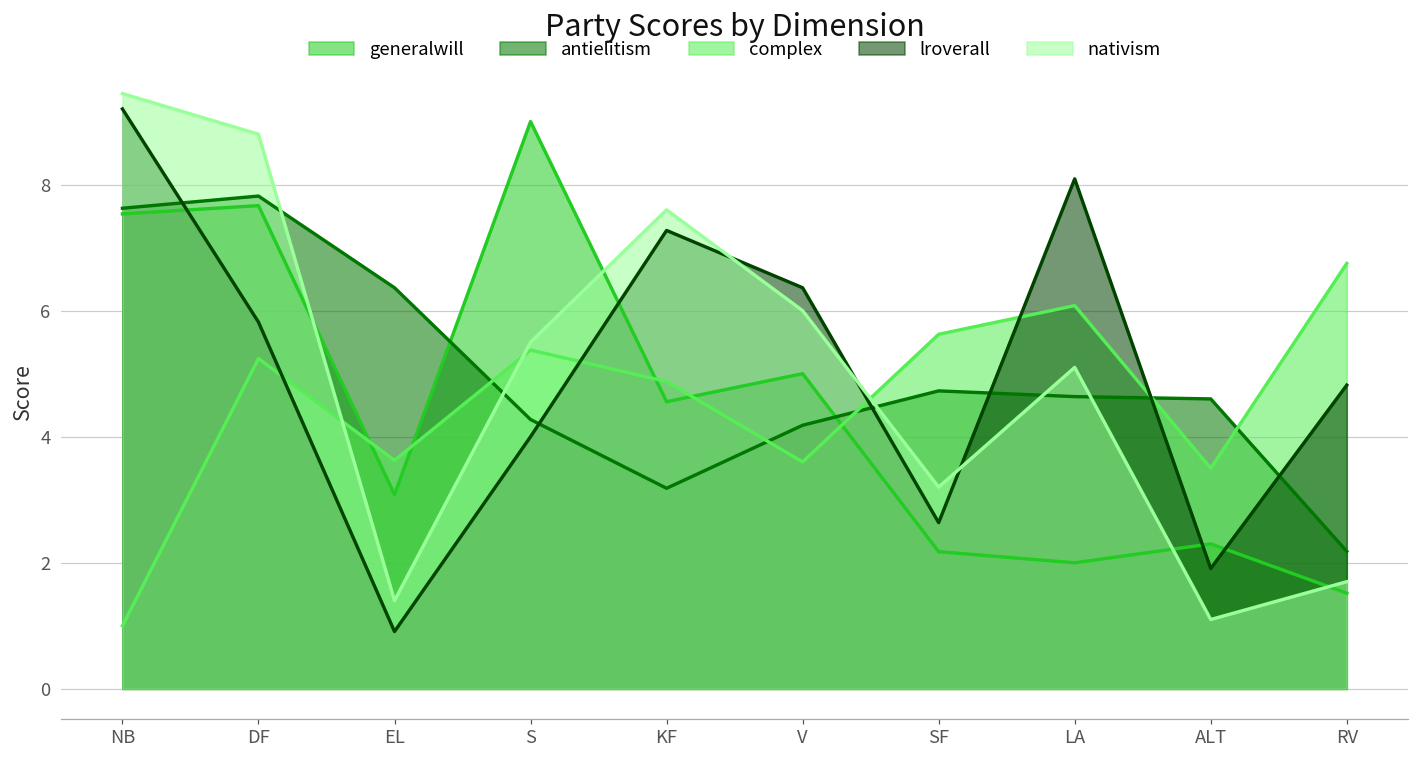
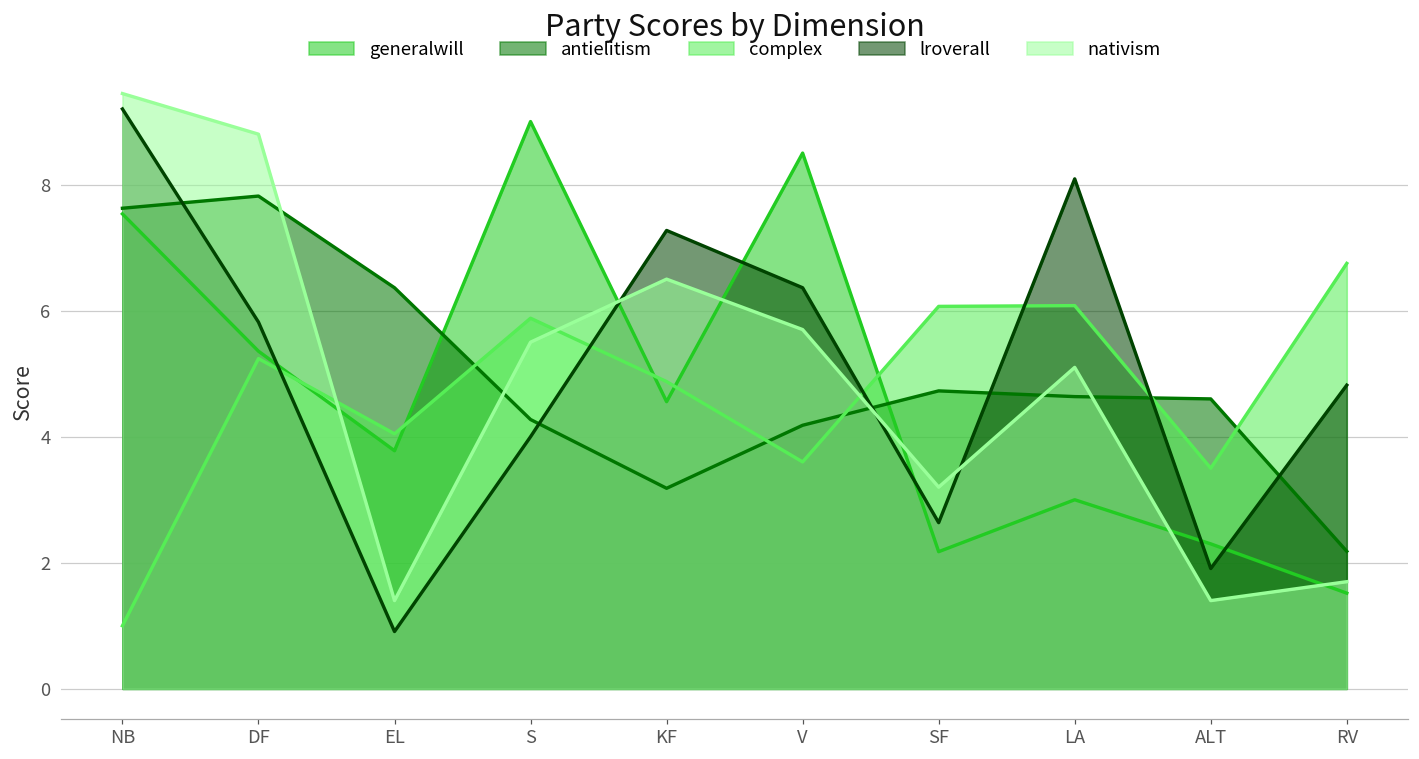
generalwill, DF: 7.7 -> 5.4
generalwill, EL: 3.1 -> 3.8
complex, EL: 3.6 -> 4.0
complex, S: 5.4 -> 5.9
nativism, KF: 7.6 -> 6.5
generalwill, V: 5.0 -> 8.5
nativism, V: 6.0 -> 5.7
complex, SF: 5.6 -> 6.1
generalwill, LA: 2 -> 3
nativism, ALT: 1.1 -> 1.4
